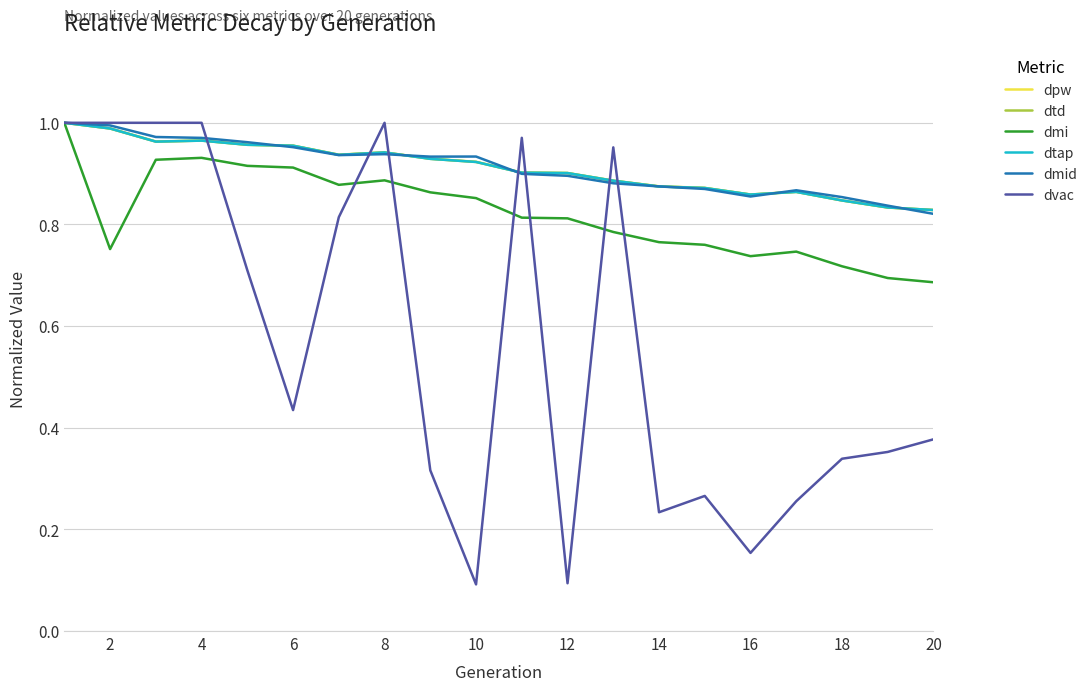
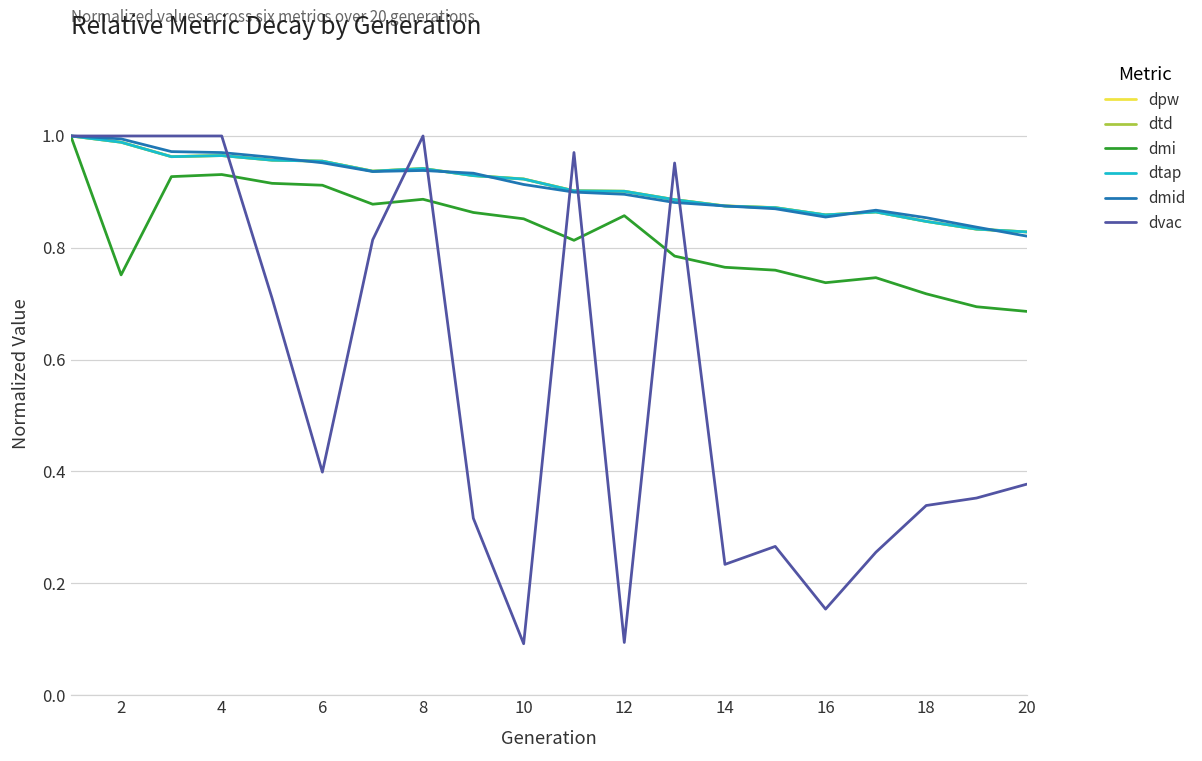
dvac, 6: 0.43 -> 0.40
dmid, 10: 0.93 -> 0.91
dmi, 12: 0.81 -> 0.86
